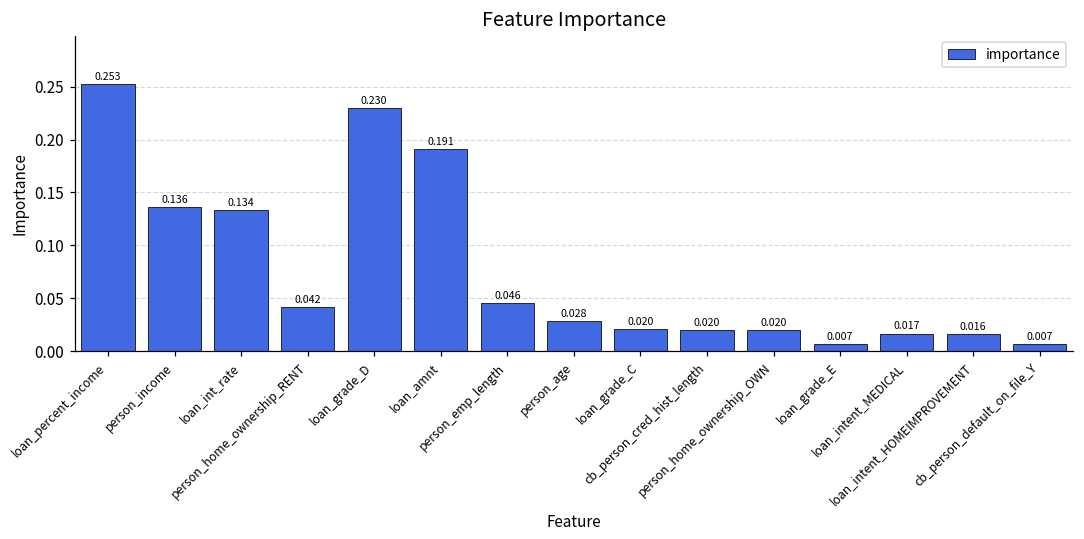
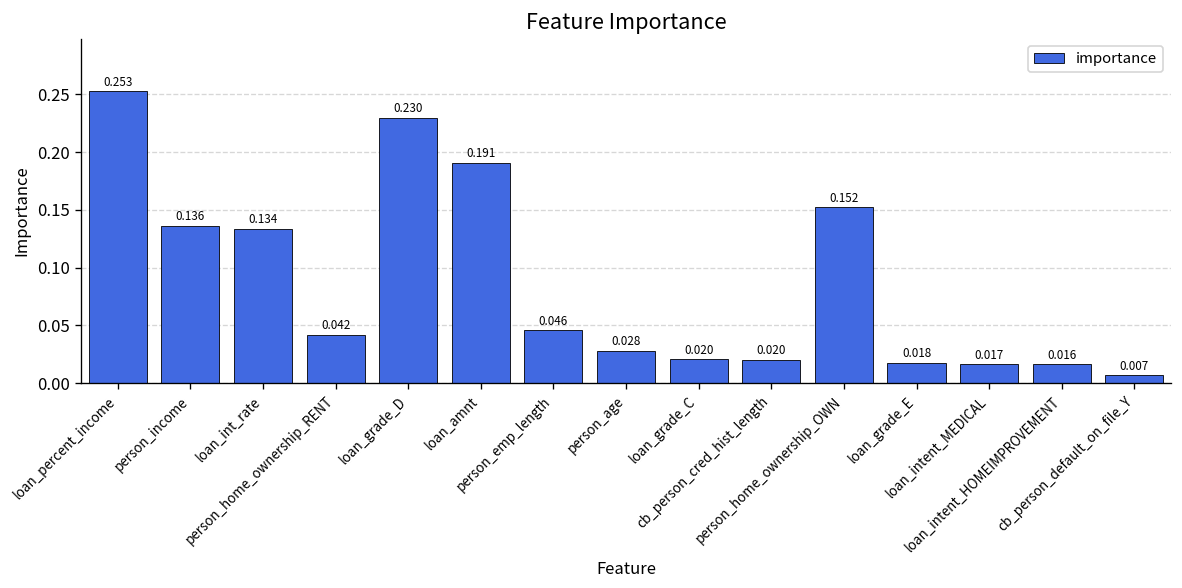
person_home_ownership_OWN: 0.020 -> 0.152
loan_grade_E: 0.007 -> 0.018
